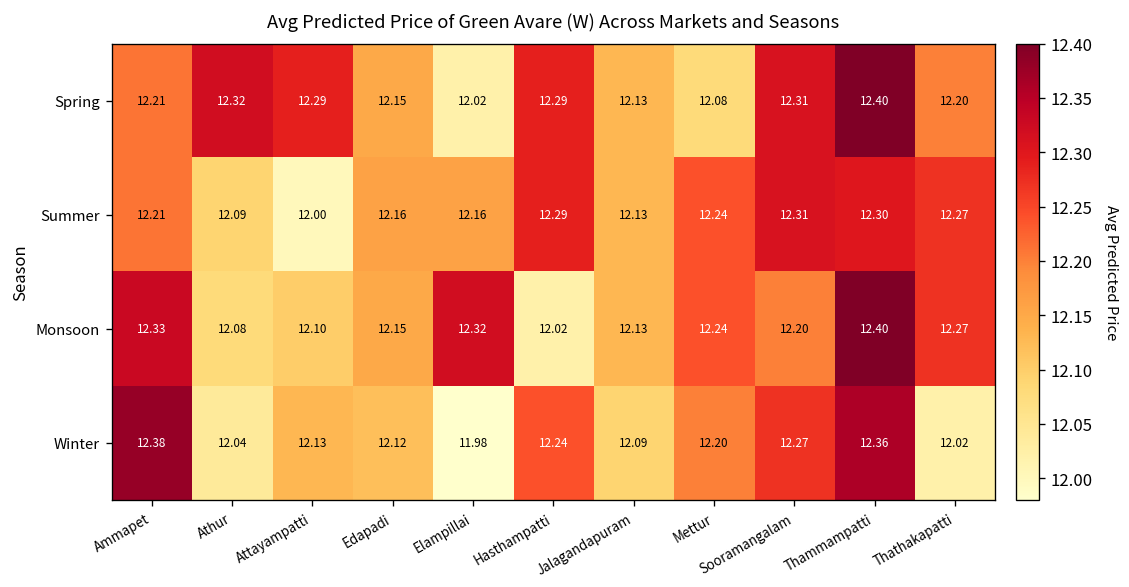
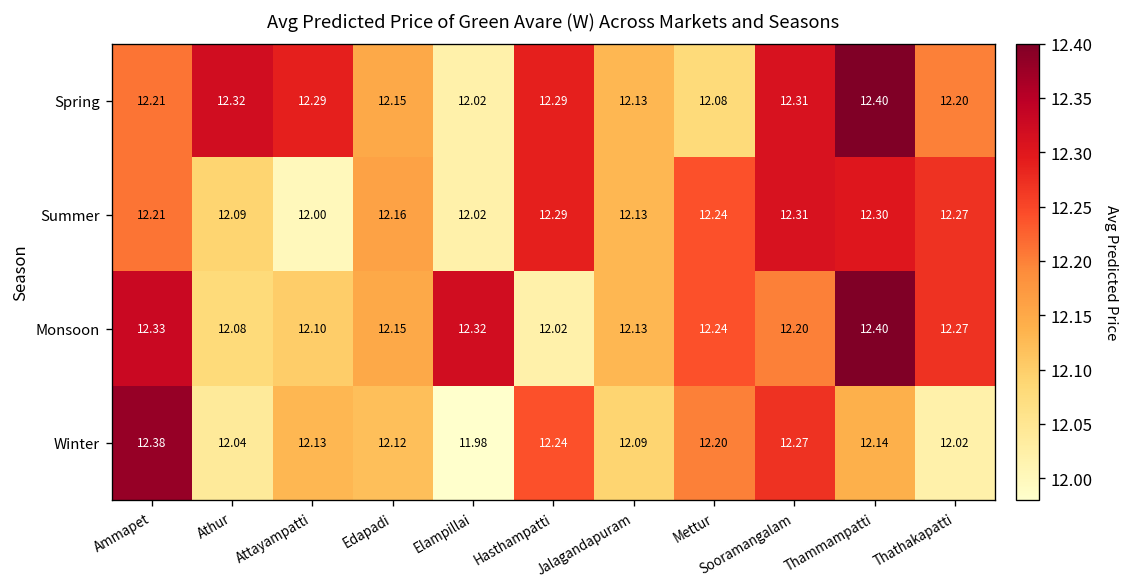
Summer, Elampillai: 12.16 -> 12.02
Winter, Thammampatti: 12.36 -> 12.14
